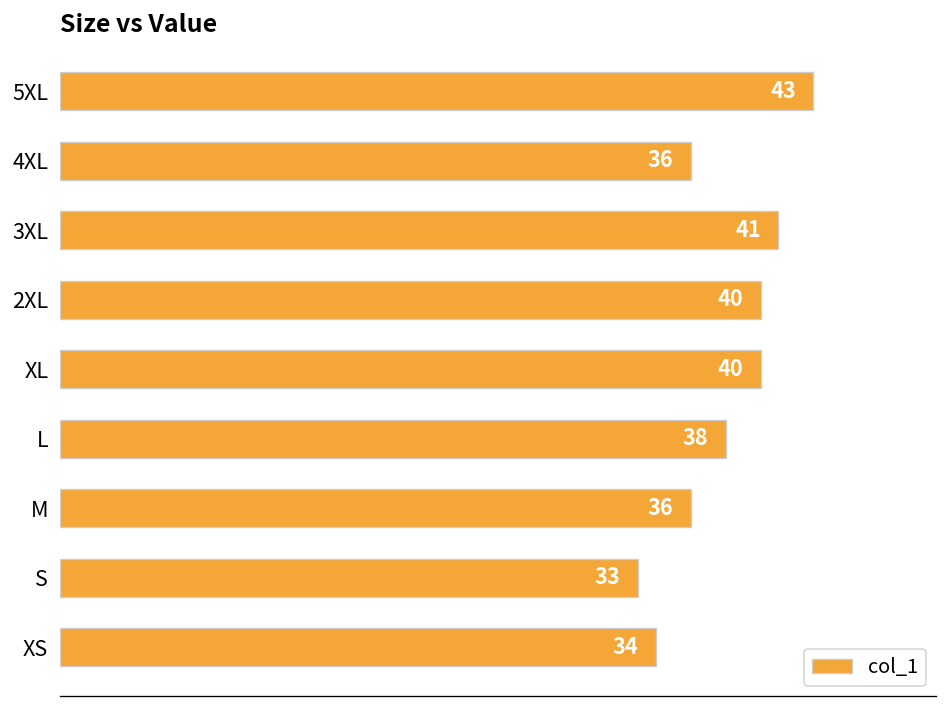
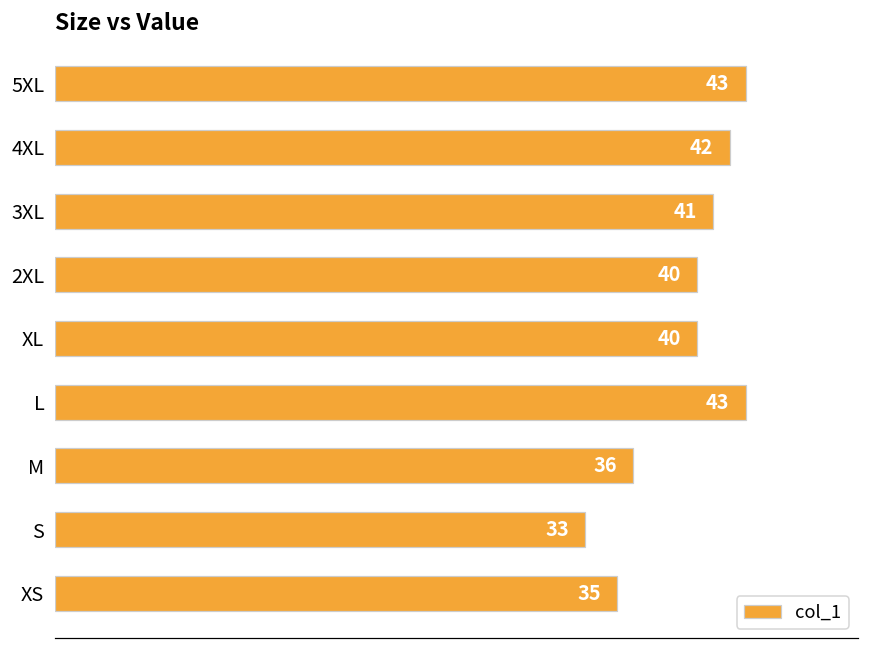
4XL: 36 -> 42
L: 38 -> 43
XS: 34 -> 35
